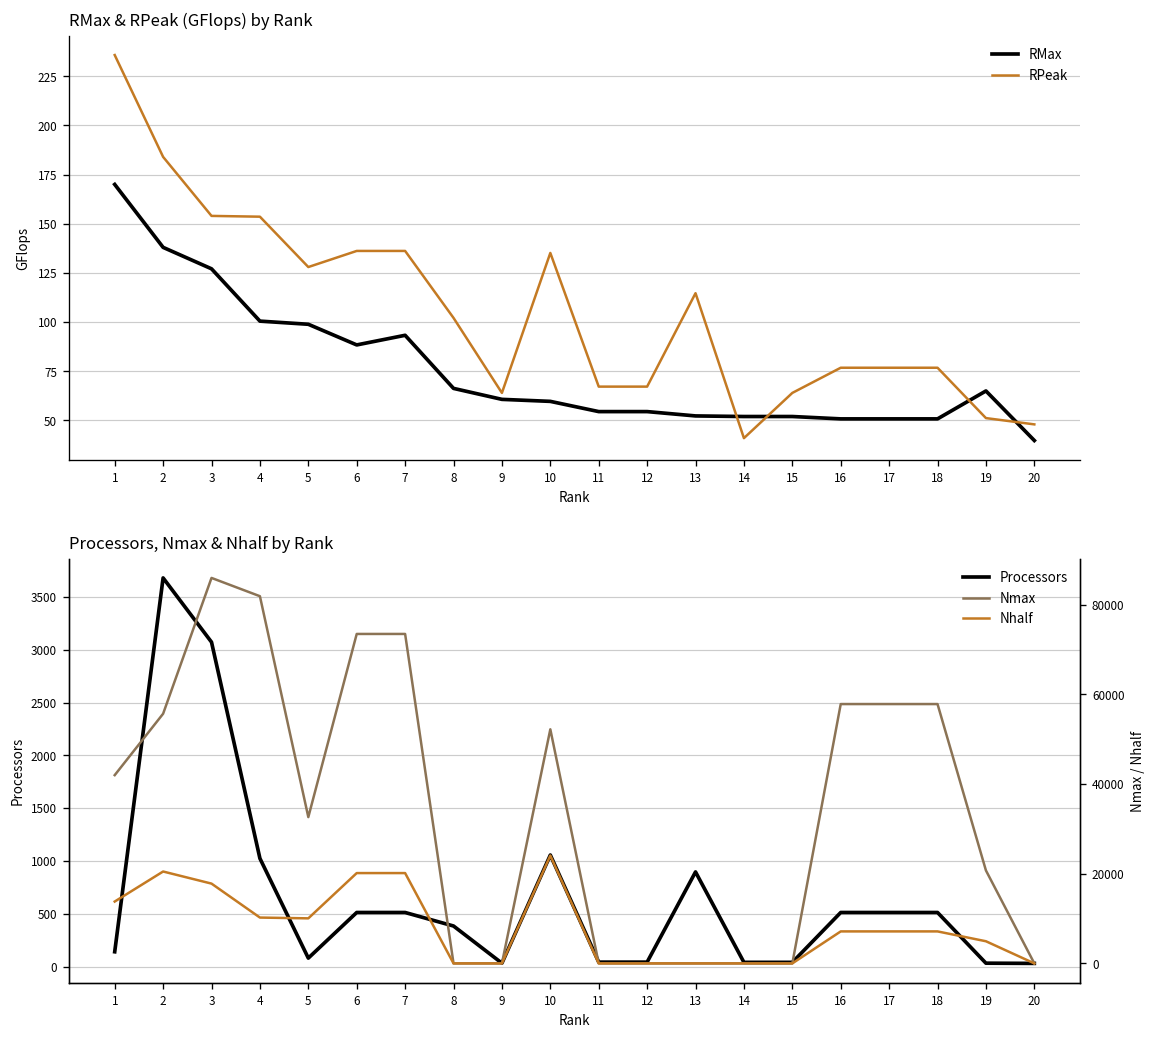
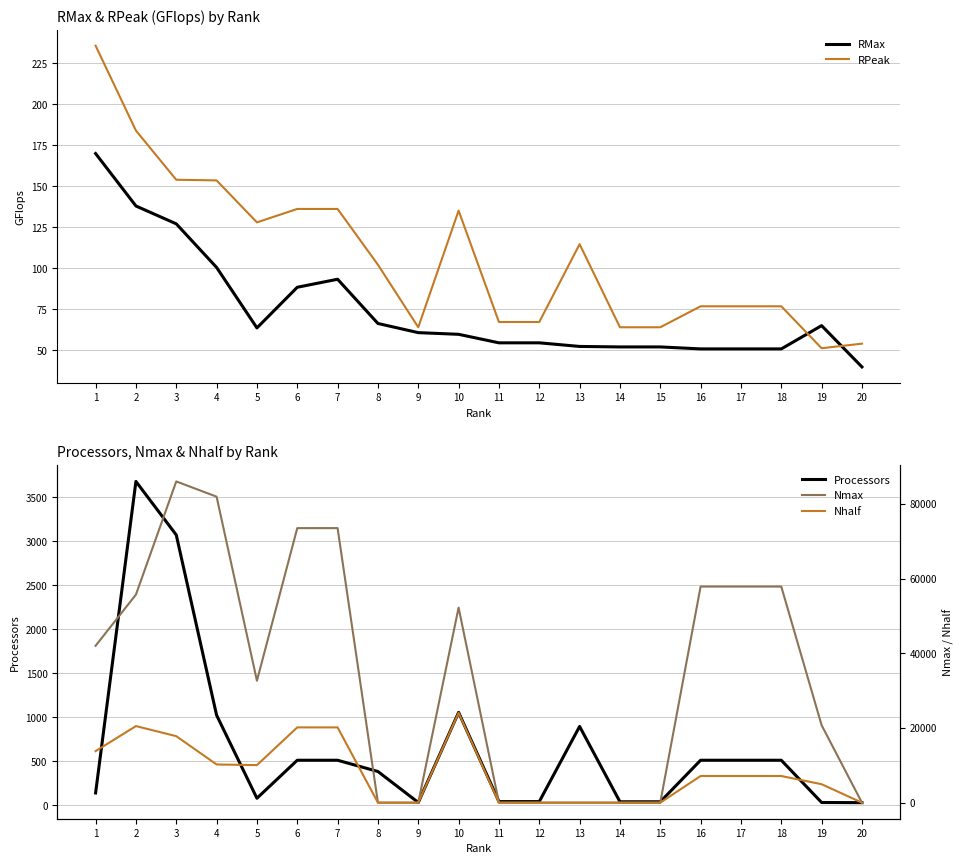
RMax & RPeak (GFlops) by Rank, RMax, 5: 99 -> 64
RMax & RPeak (GFlops) by Rank, RPeak, 14: 41 -> 64
RMax & RPeak (GFlops) by Rank, RPeak, 20: 48 -> 54
